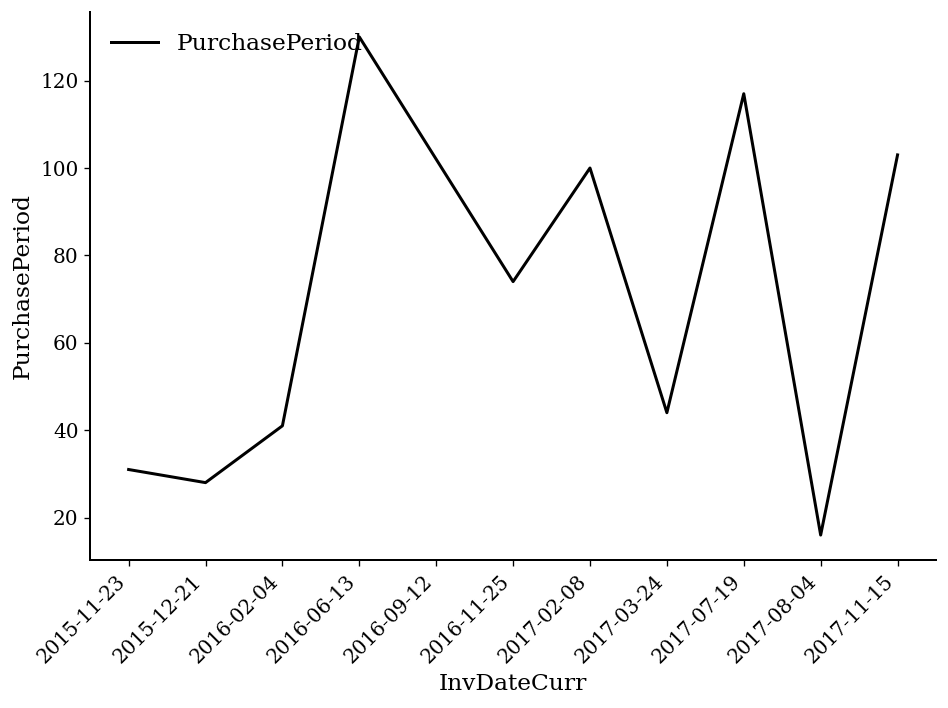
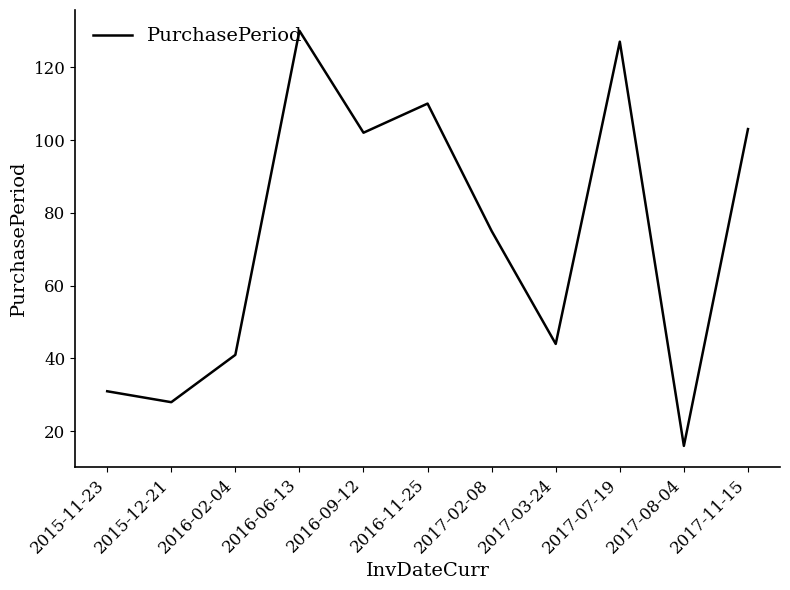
2016-11-25: 74 -> 110
2017-02-08: 100 -> 75
2017-07-19: 117 -> 127
